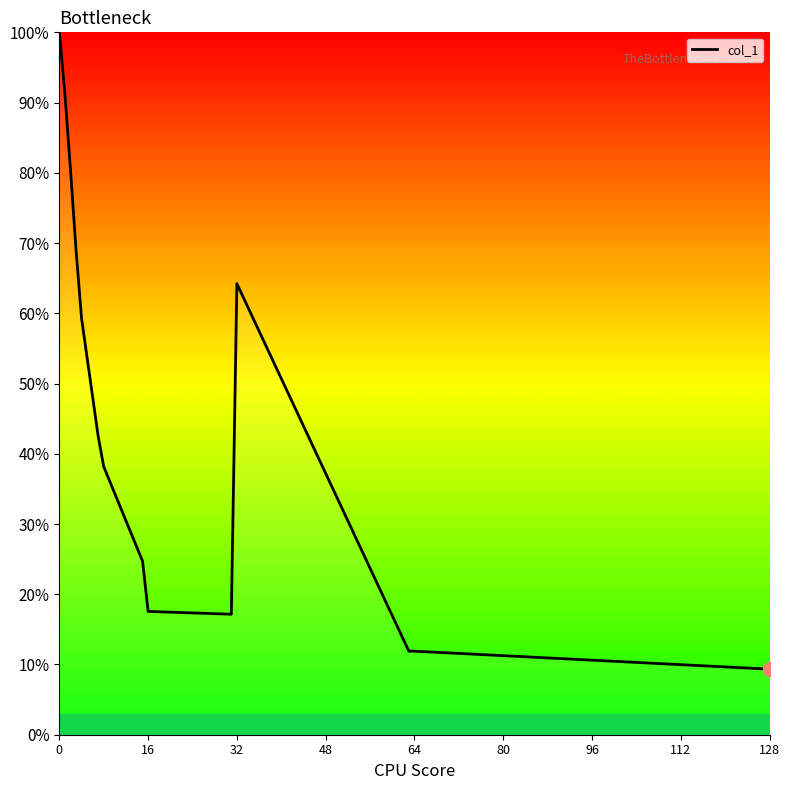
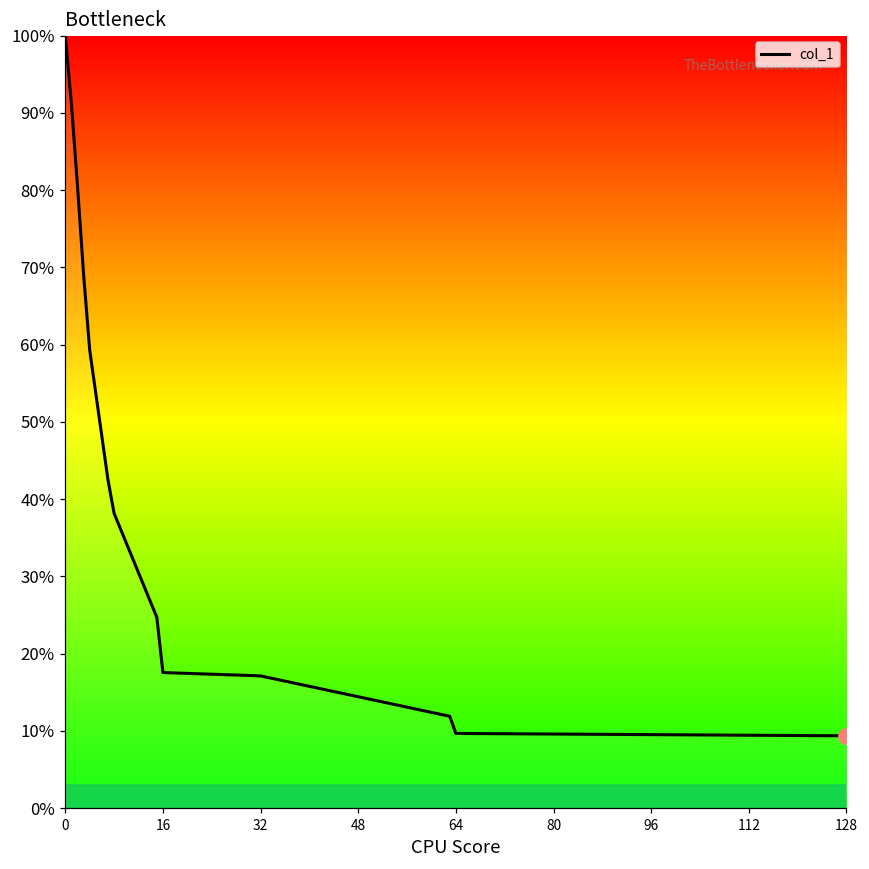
col_1, 32: 64% -> 17%
col_1, 64: 12% -> 10%
